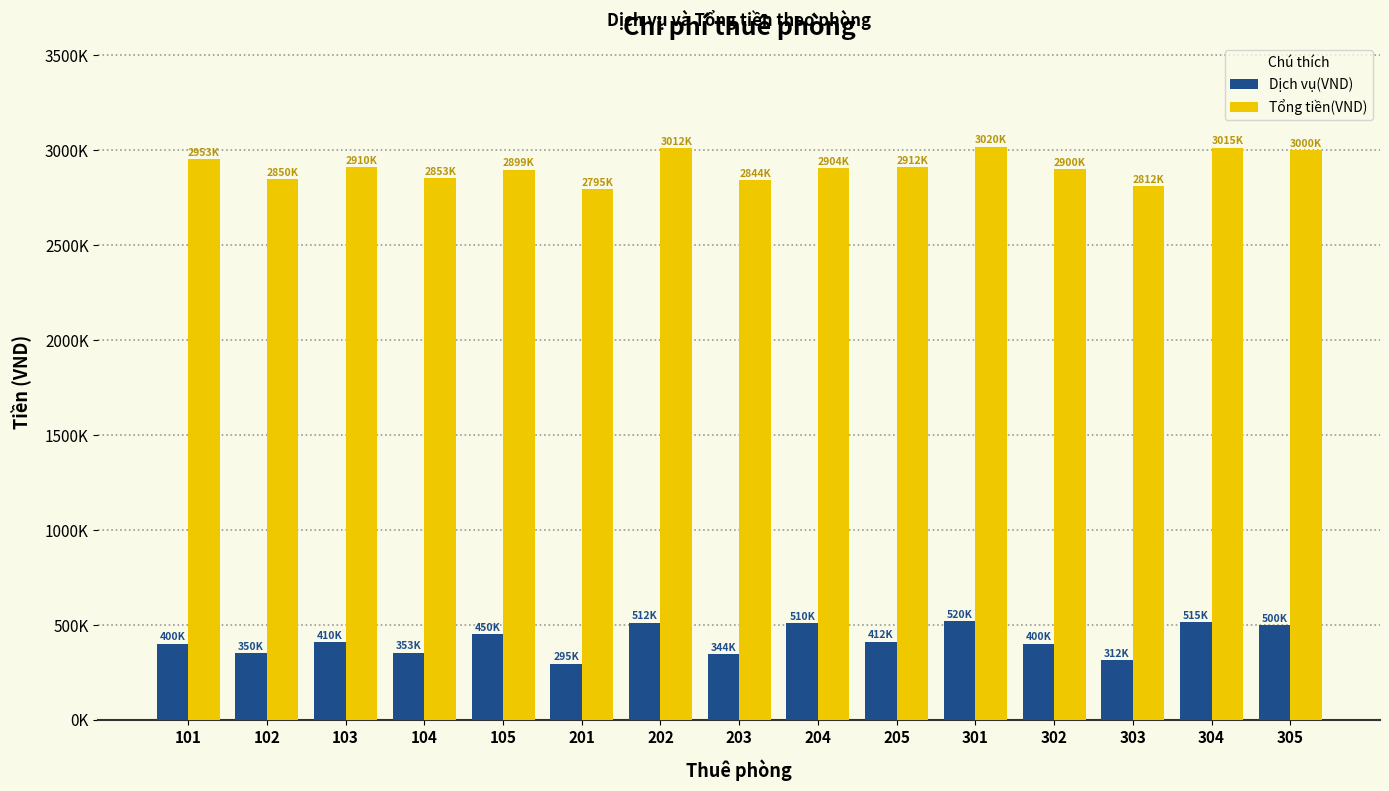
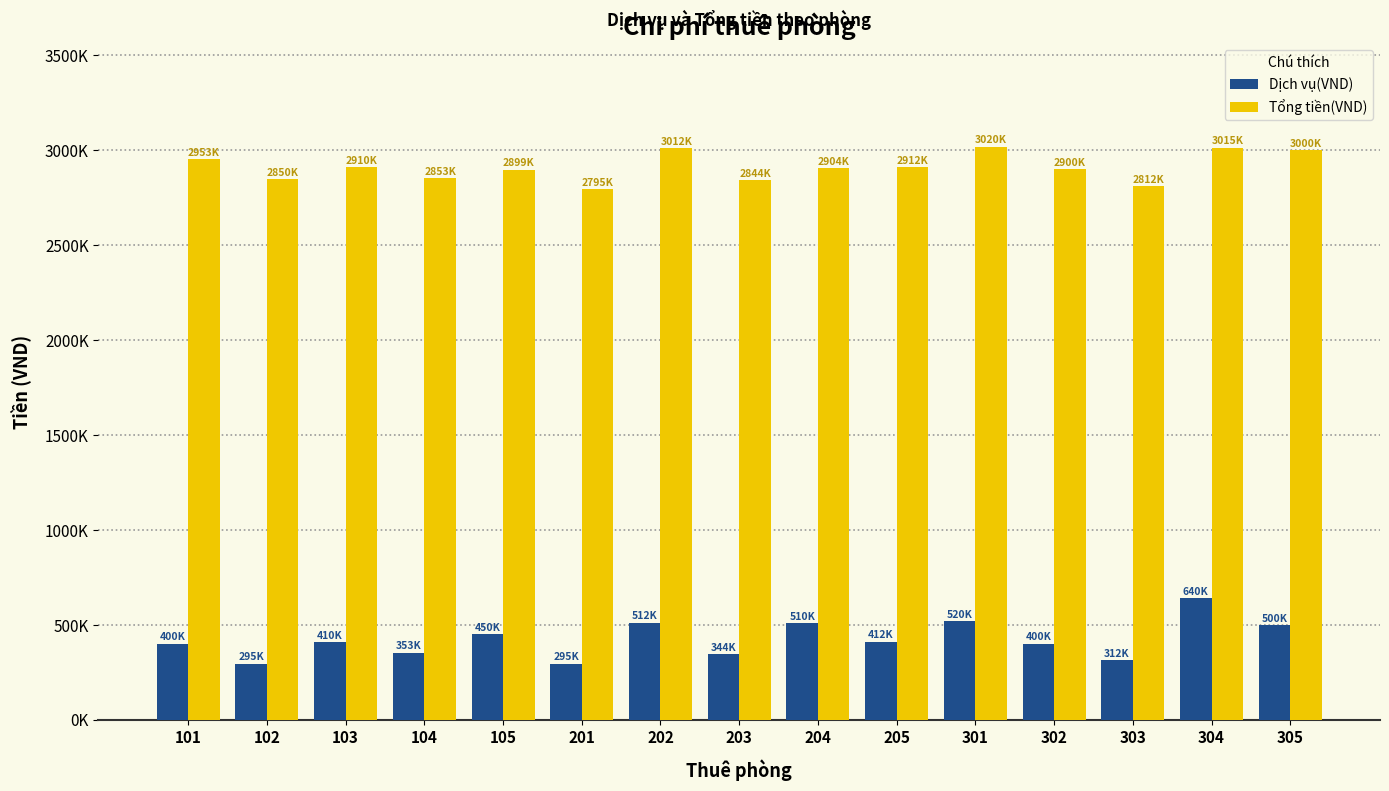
Dịch vụ(VND), 102: 350K -> 295K
Dịch vụ(VND), 304: 515K -> 640K
